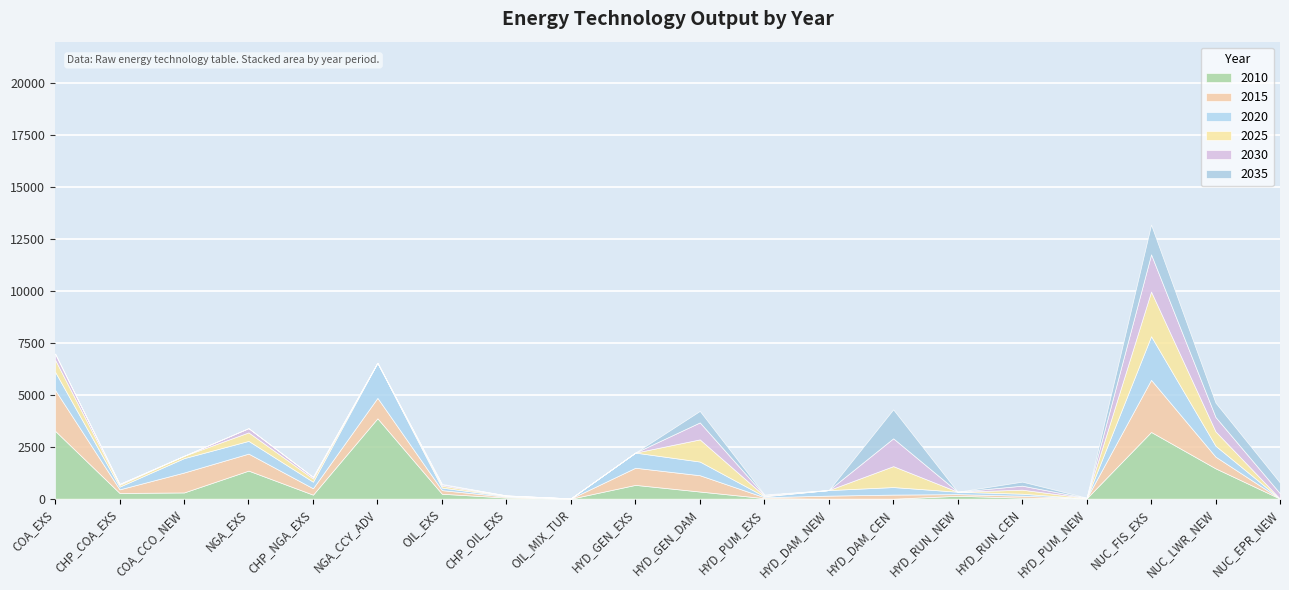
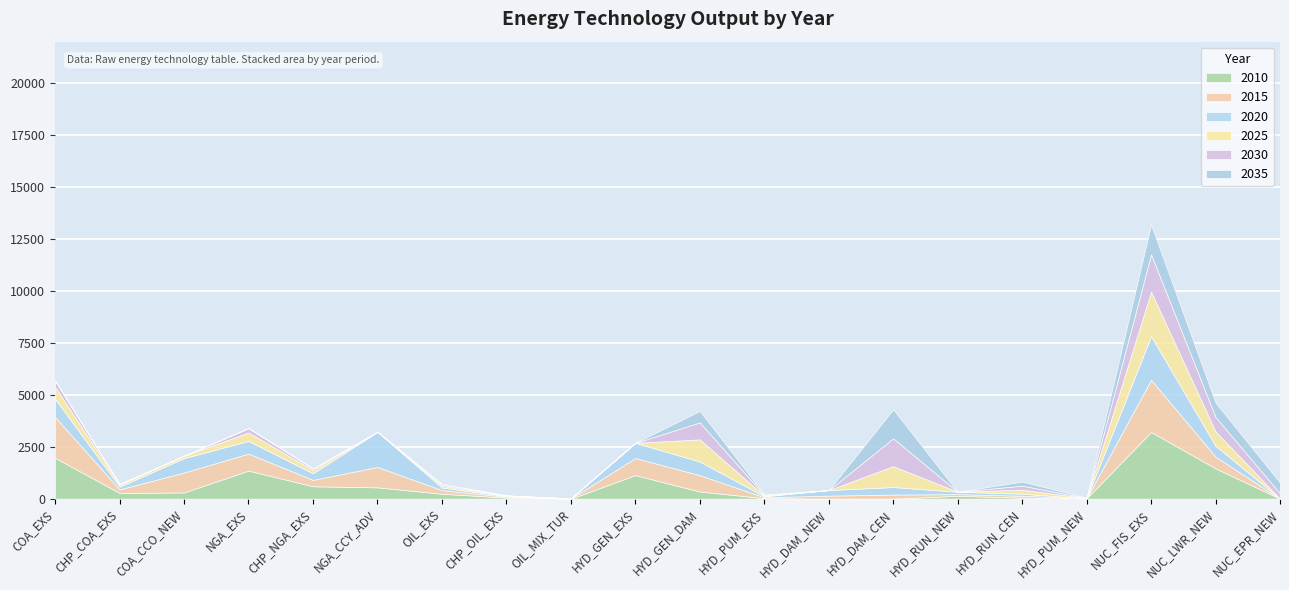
2010, COA_EXS: 3300 -> 2000
2010, CHP_NGA_EXS: 200 -> 600
2010, NGA_CCY_ADV: 3900 -> 500
2010, HYD_GEN_EXS: 700 -> 1100
